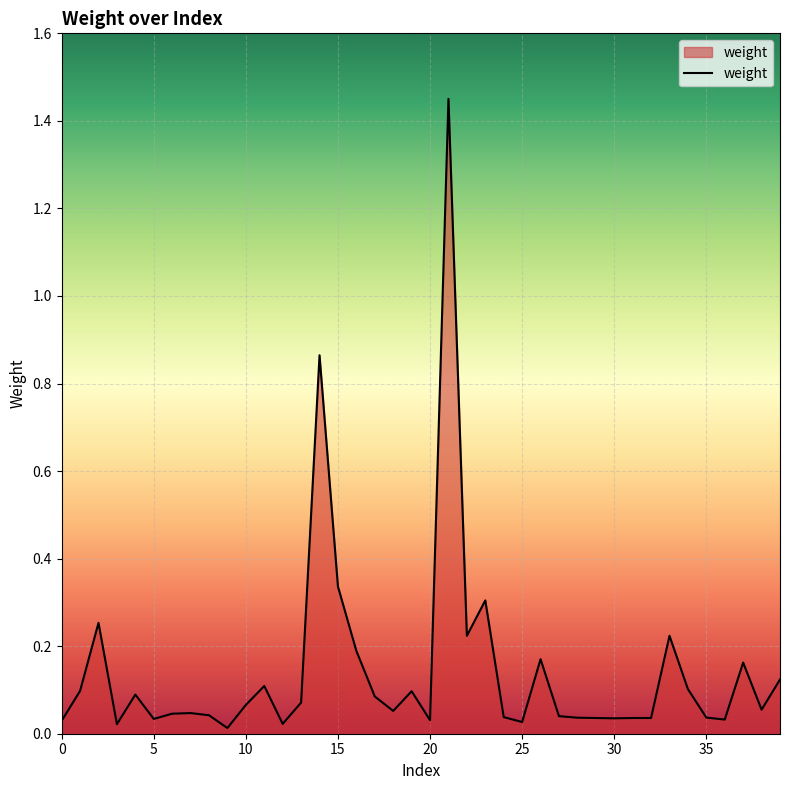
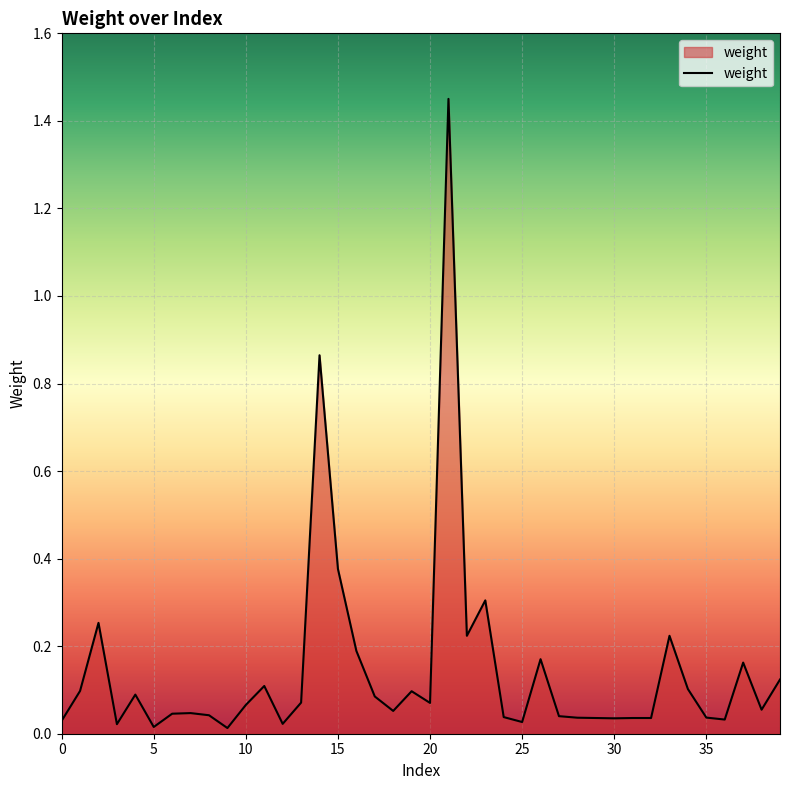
5: 0.03 -> 0.02
15: 0.34 -> 0.38
20: 0.03 -> 0.07
